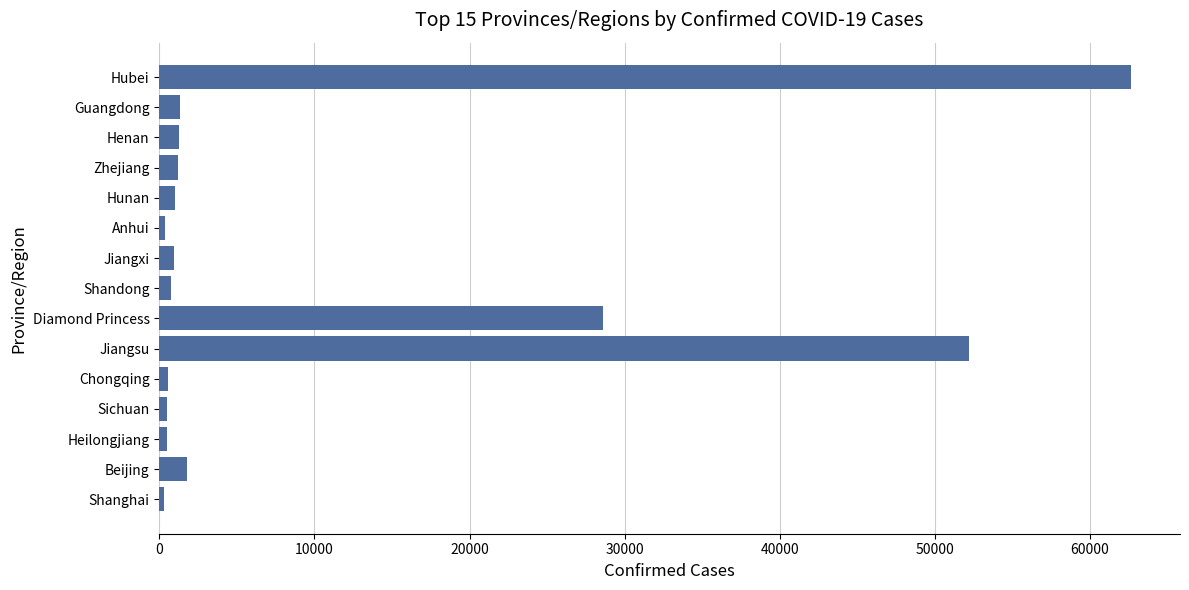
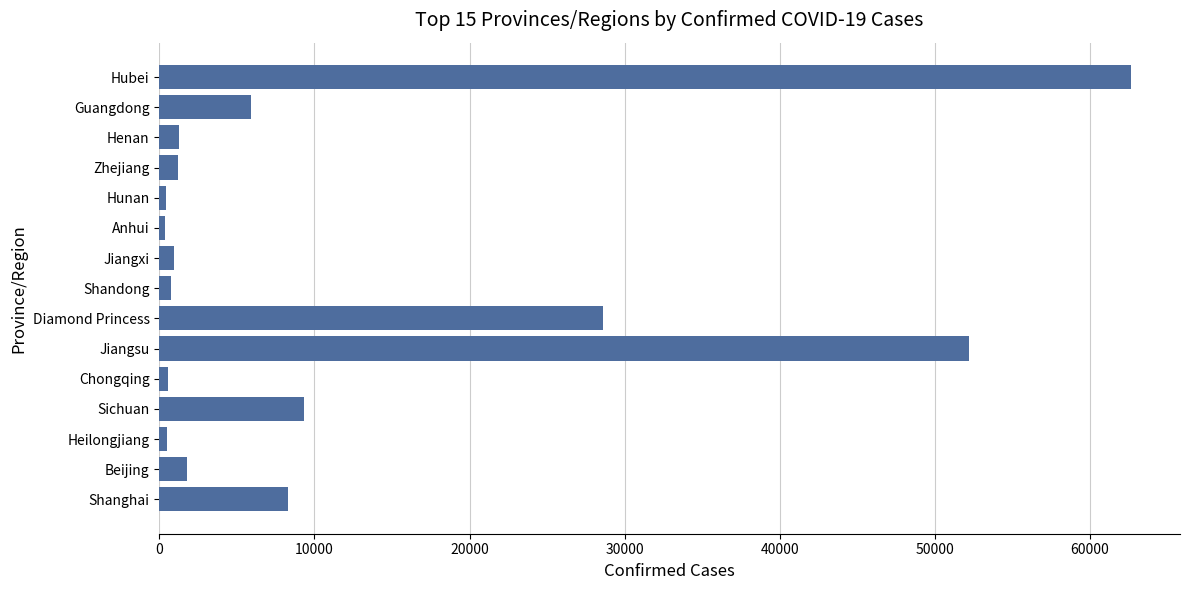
Guangdong: 1300 -> 5900
Hunan: 1000 -> 400
Sichuan: 500 -> 9400
Shanghai: 300 -> 8300
